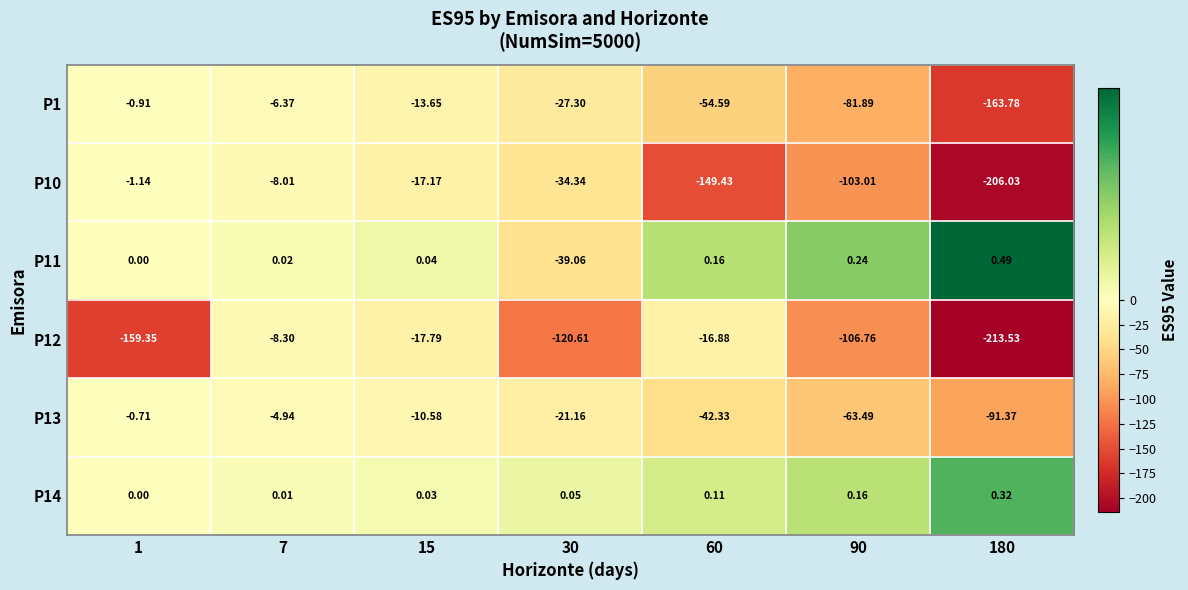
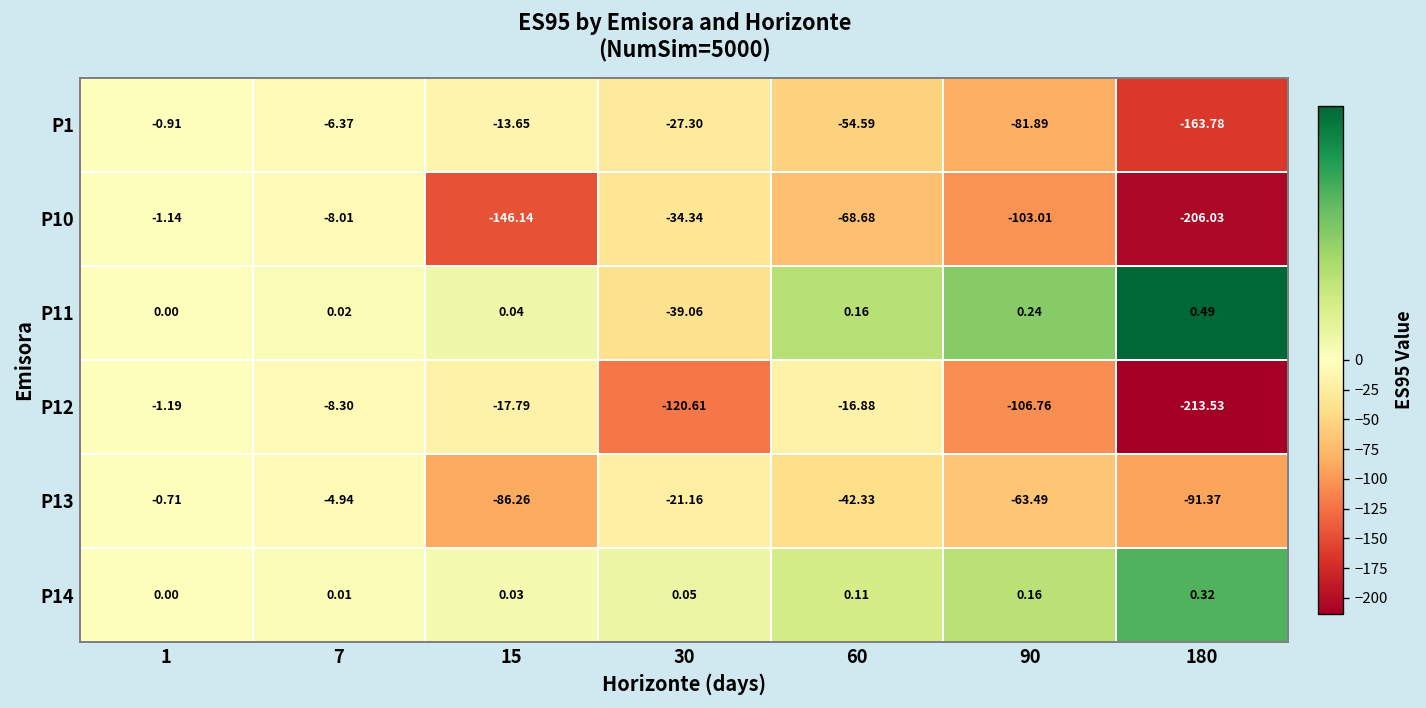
P10, 15: -17.17 -> -146.14
P10, 60: -149.43 -> -68.68
P12, 1: -159.35 -> -1.19
P13, 15: -10.58 -> -86.26
